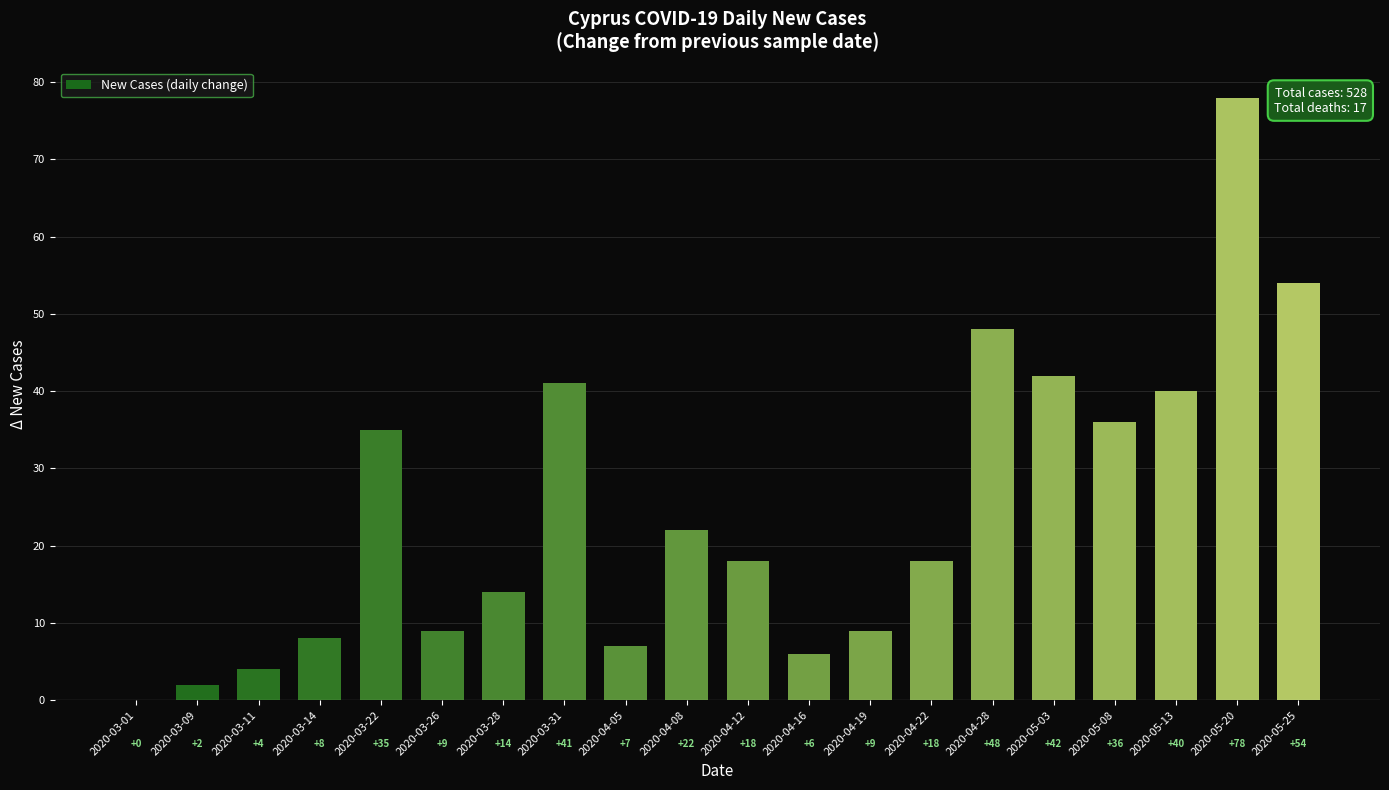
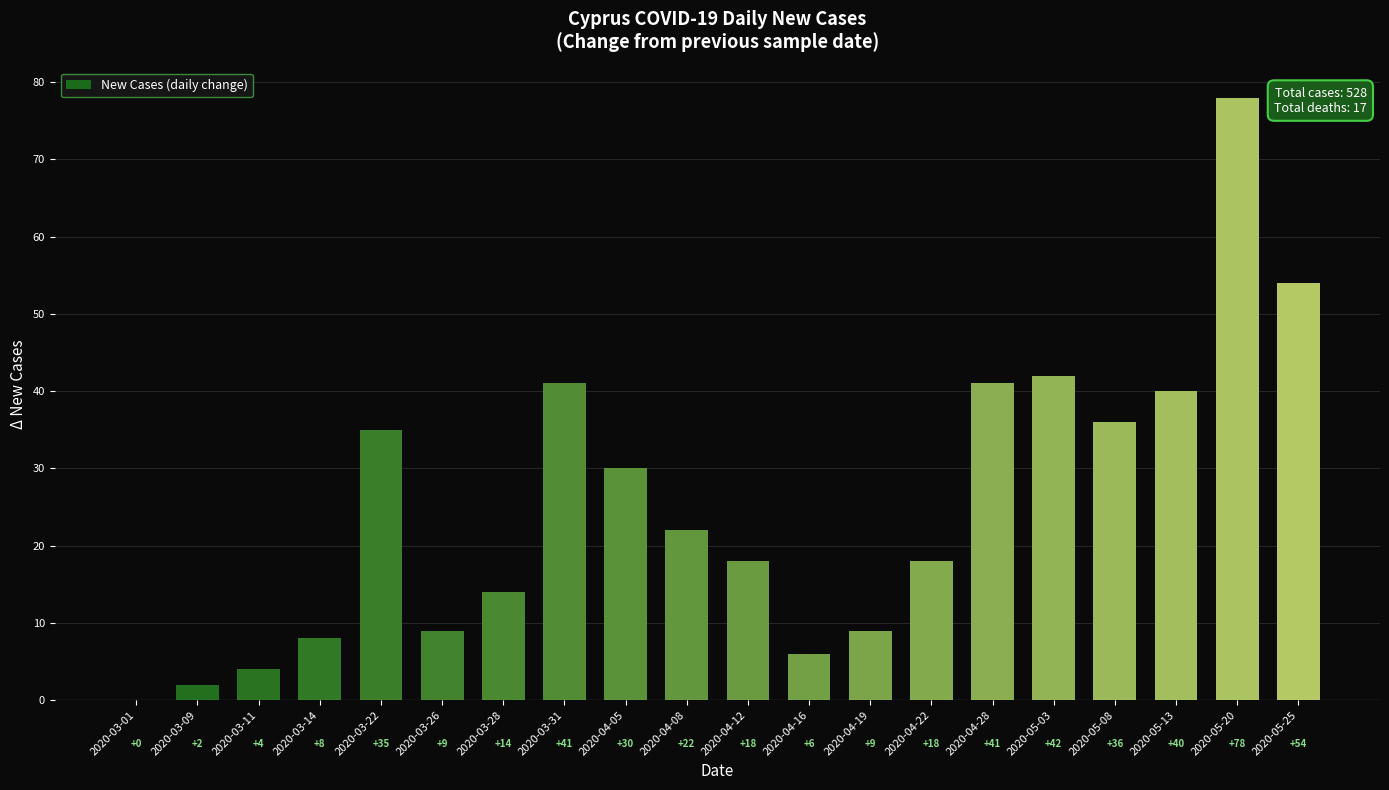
2020-04-05: +7 -> +30
2020-04-28: +48 -> +41
